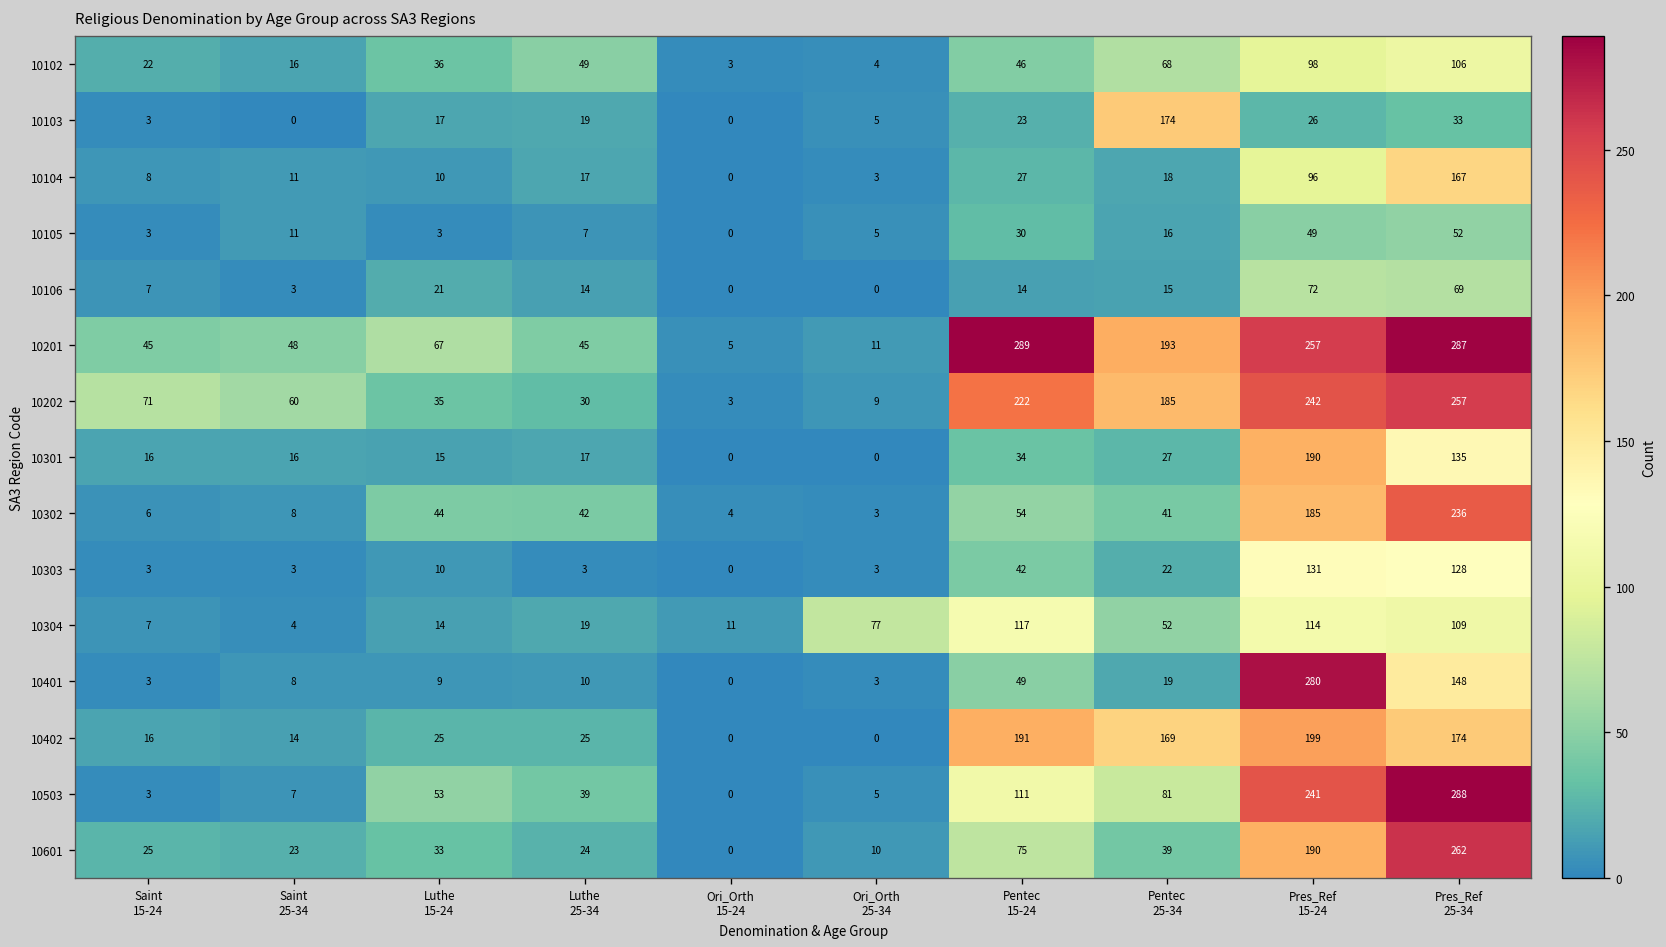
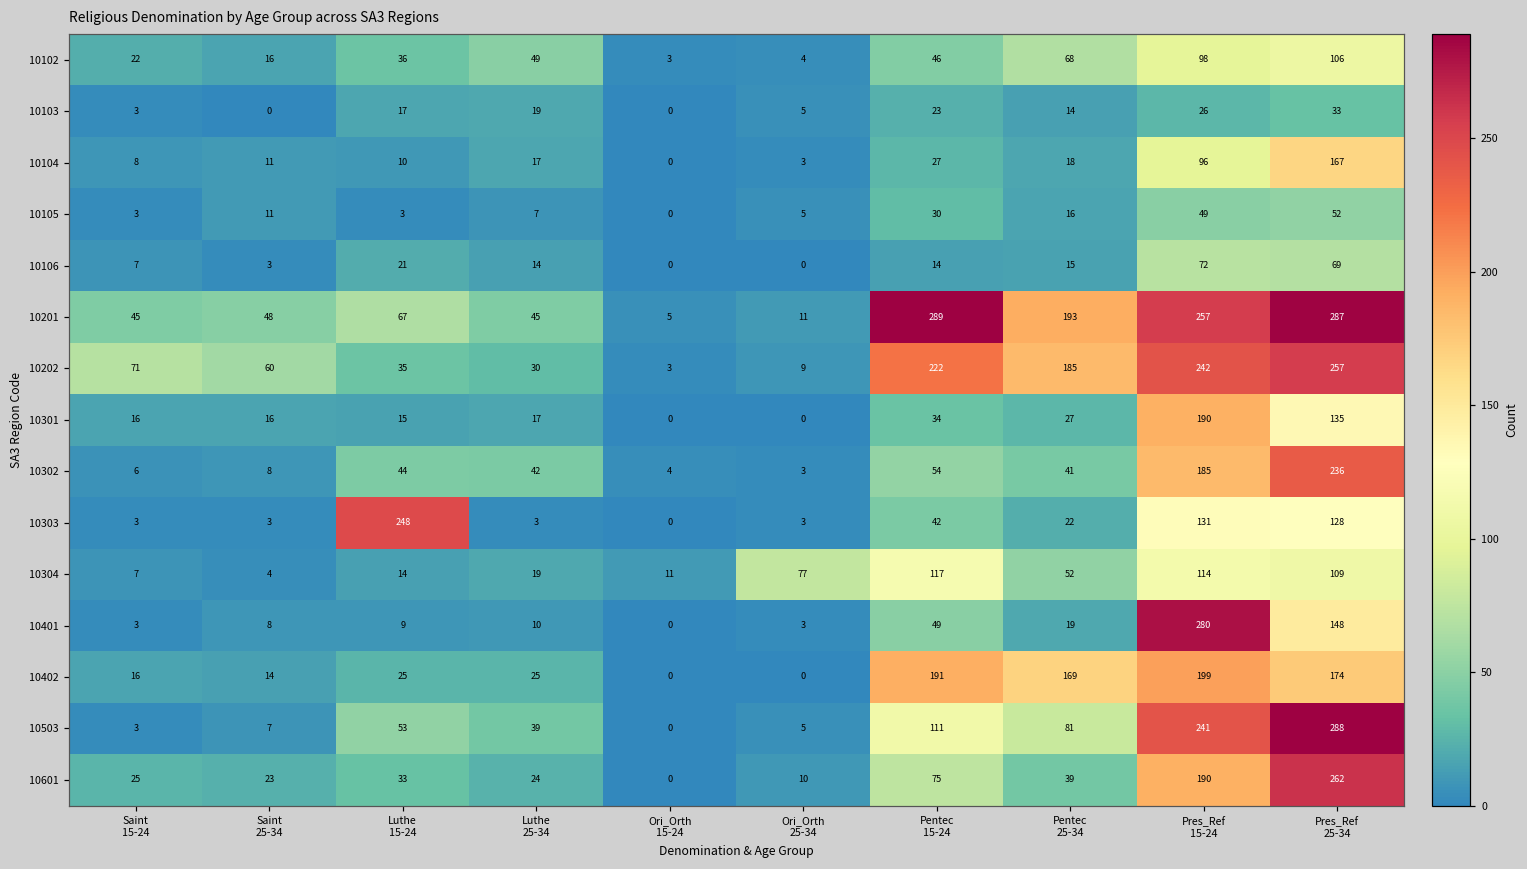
10103, Pentec 25-34: 174 -> 14
10303, Luthe 15-24: 10 -> 248
